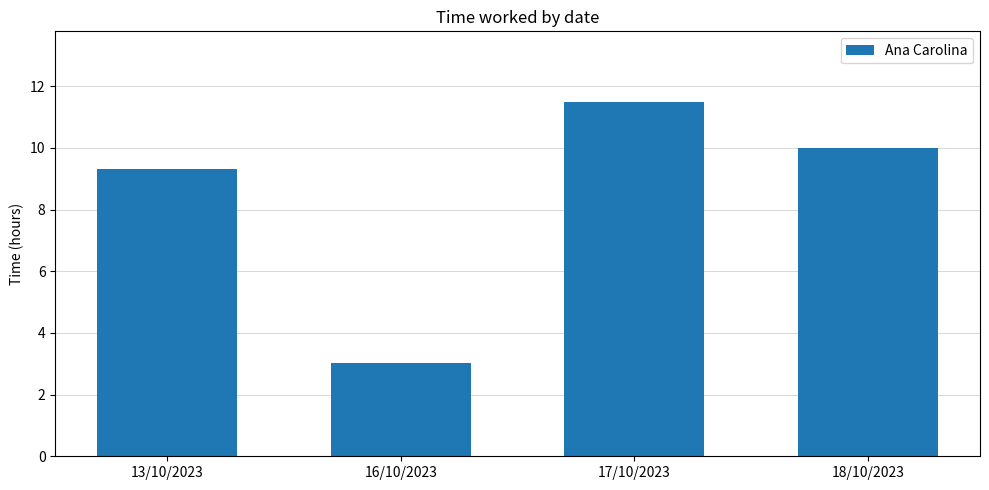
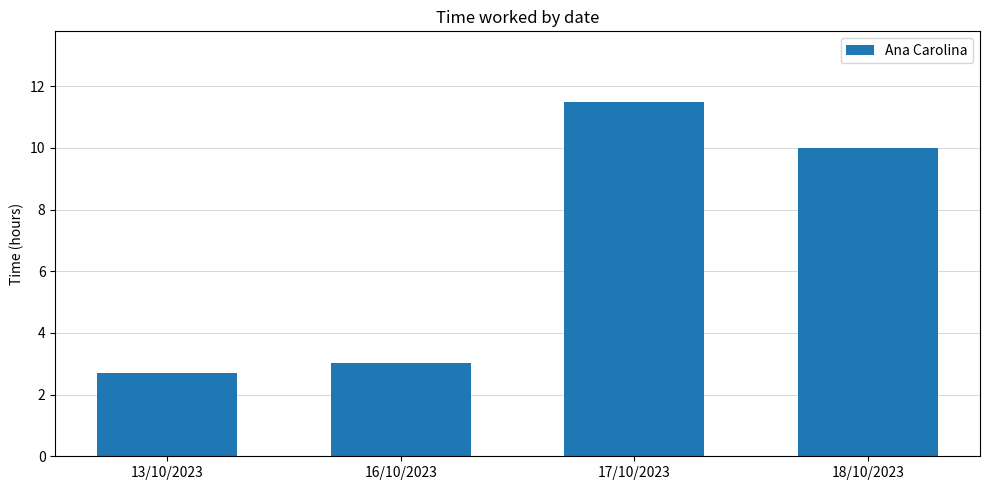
13/10/2023: 9.3 -> 2.7
